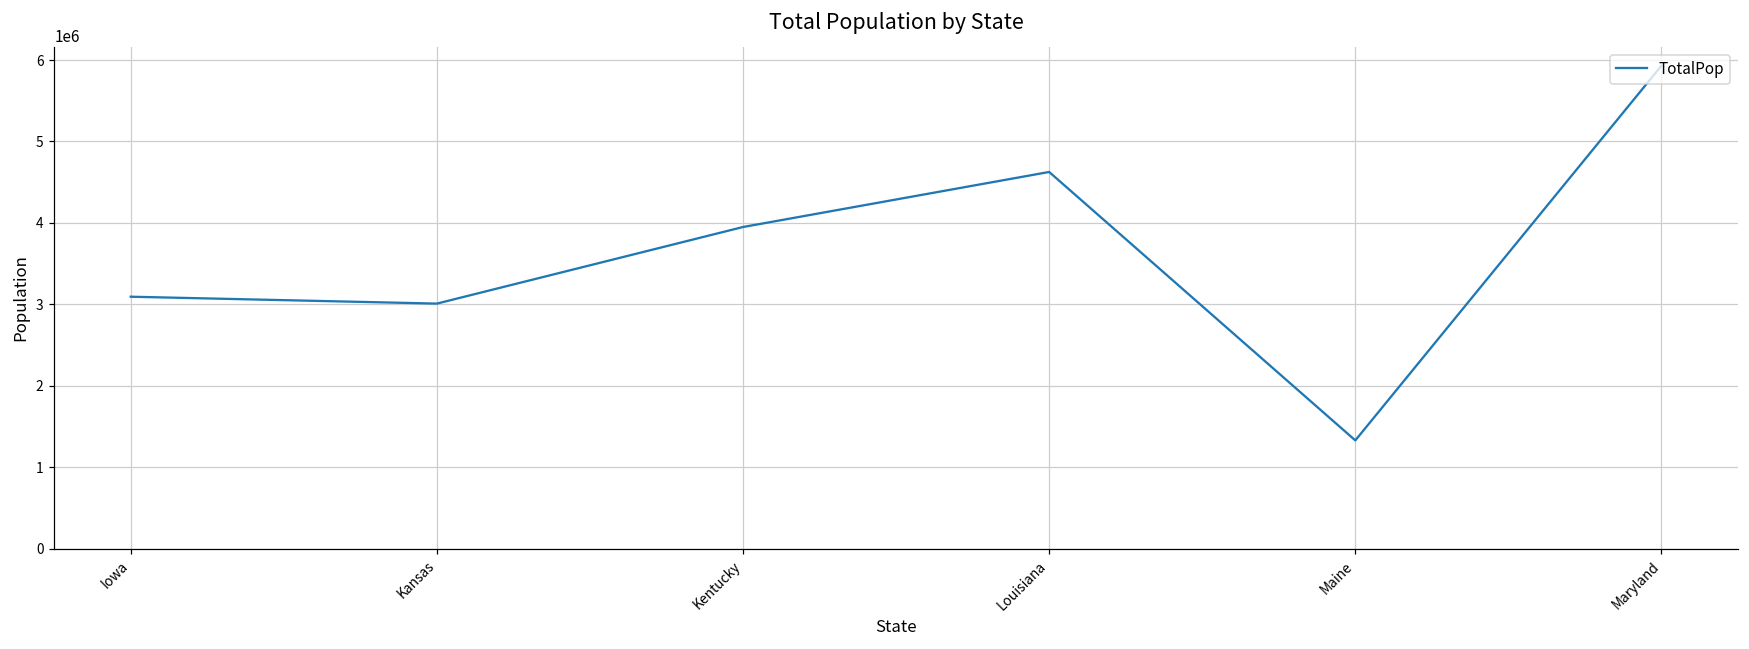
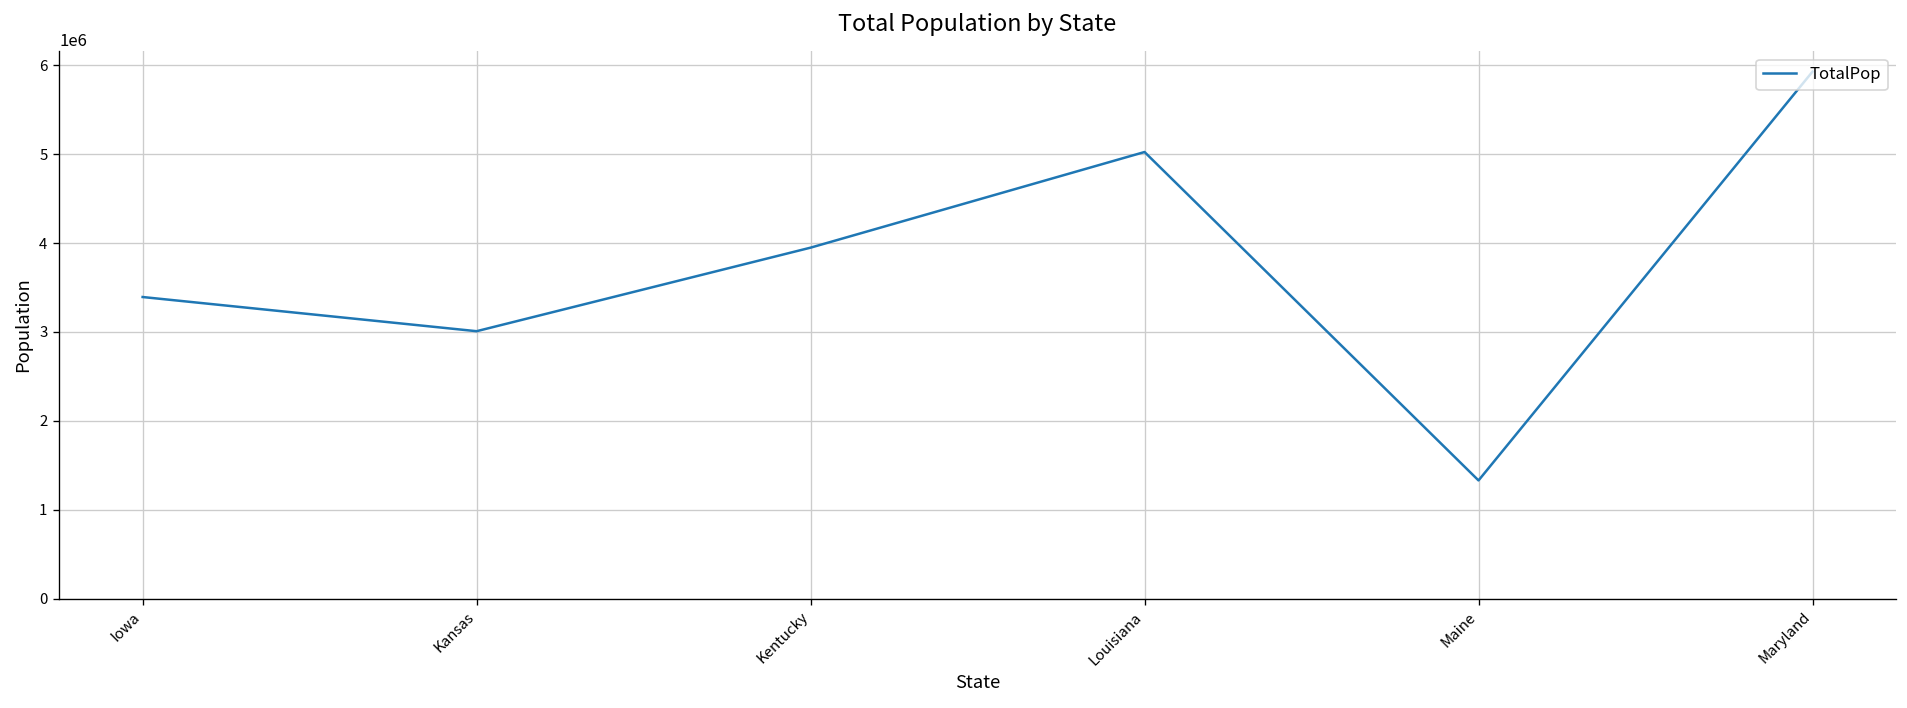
Iowa: 3100000 -> 3400000
Louisiana: 4600000 -> 5000000
